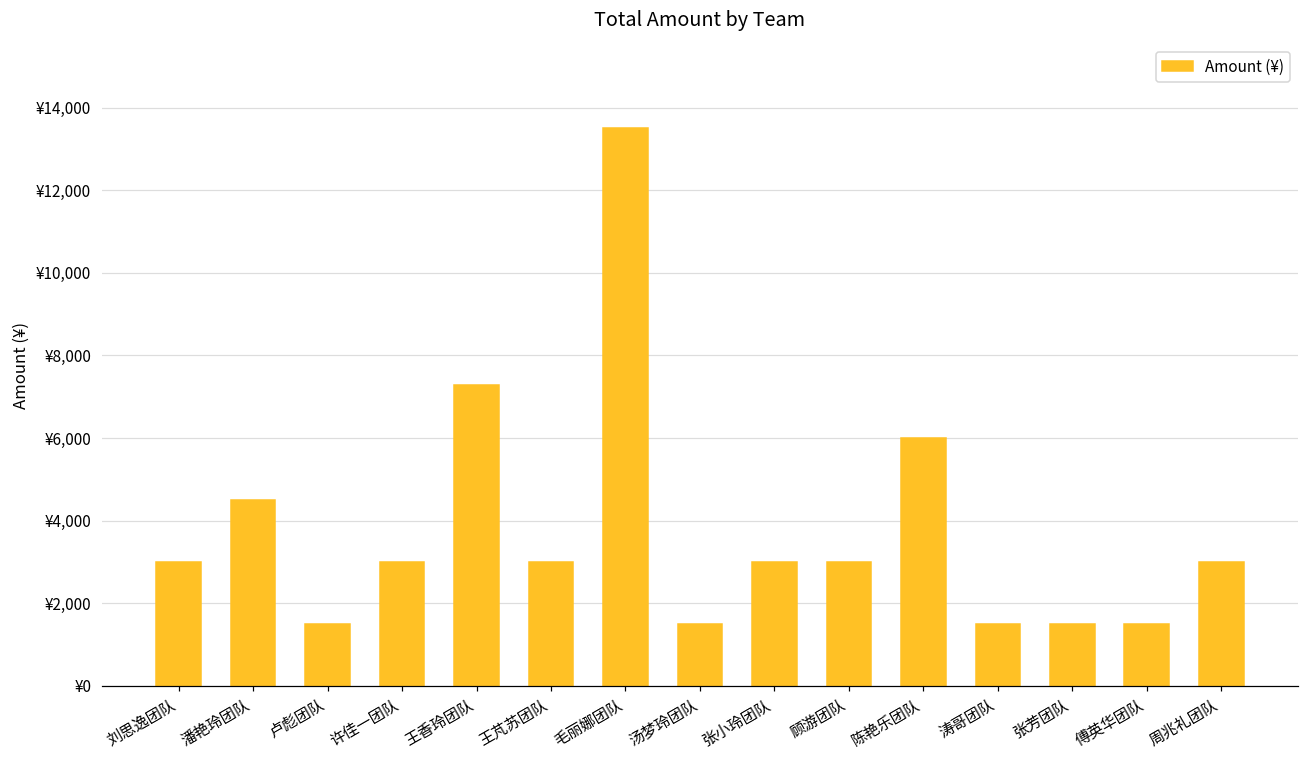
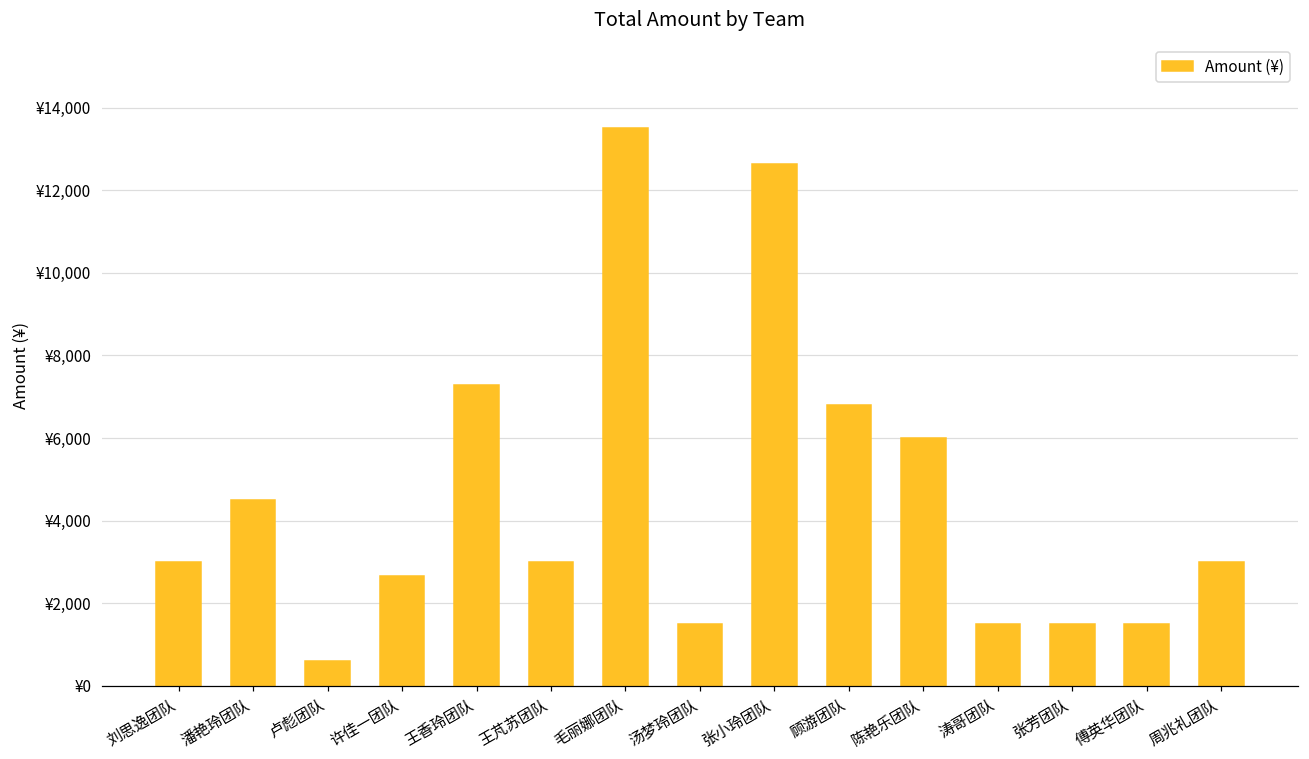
卢彪团队: ¥1,500 -> ¥600
许佳一团队: ¥3,000 -> ¥2,700
张小玲团队: ¥3,000 -> ¥12,600
顾游团队: ¥3,000 -> ¥6,800
